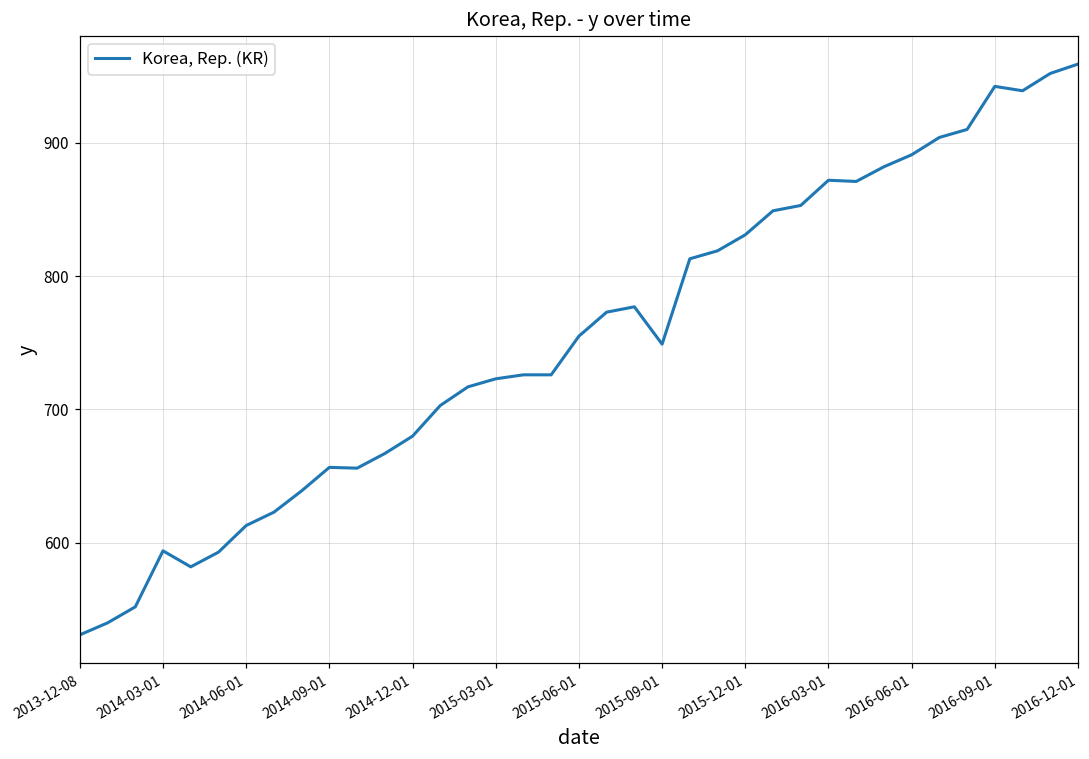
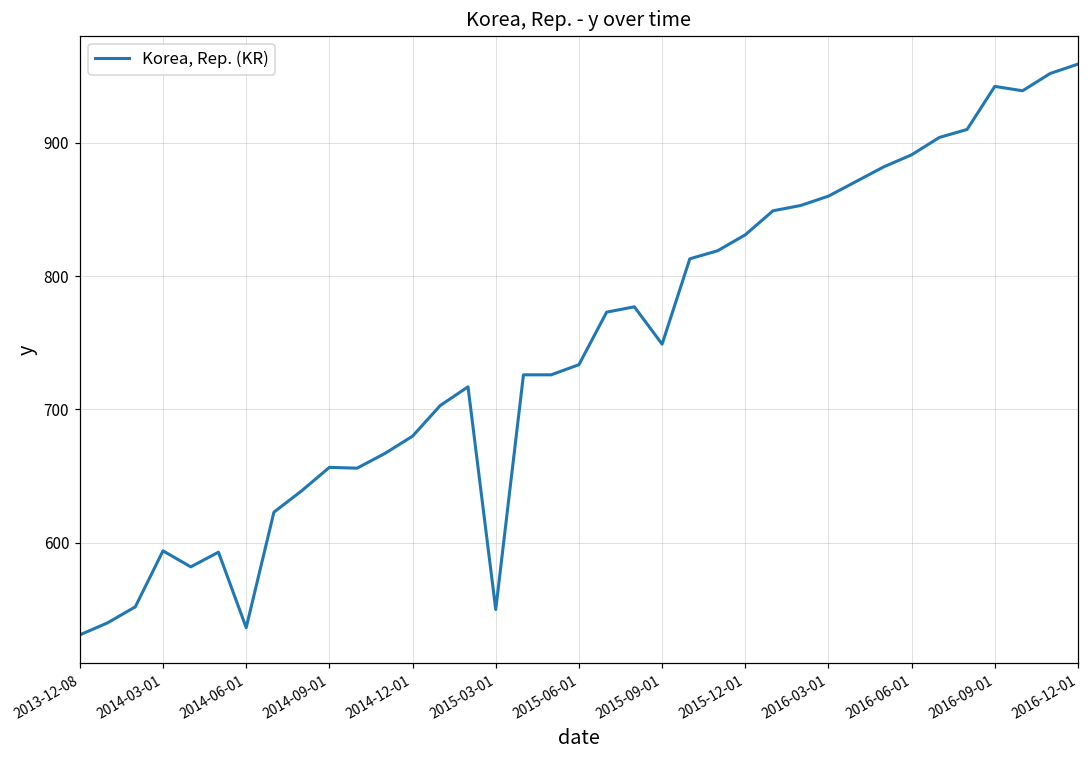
2014-06-01: 613 -> 536
2015-03-01: 723 -> 550
2015-06-01: 755 -> 734
2016-03-01: 872 -> 860
